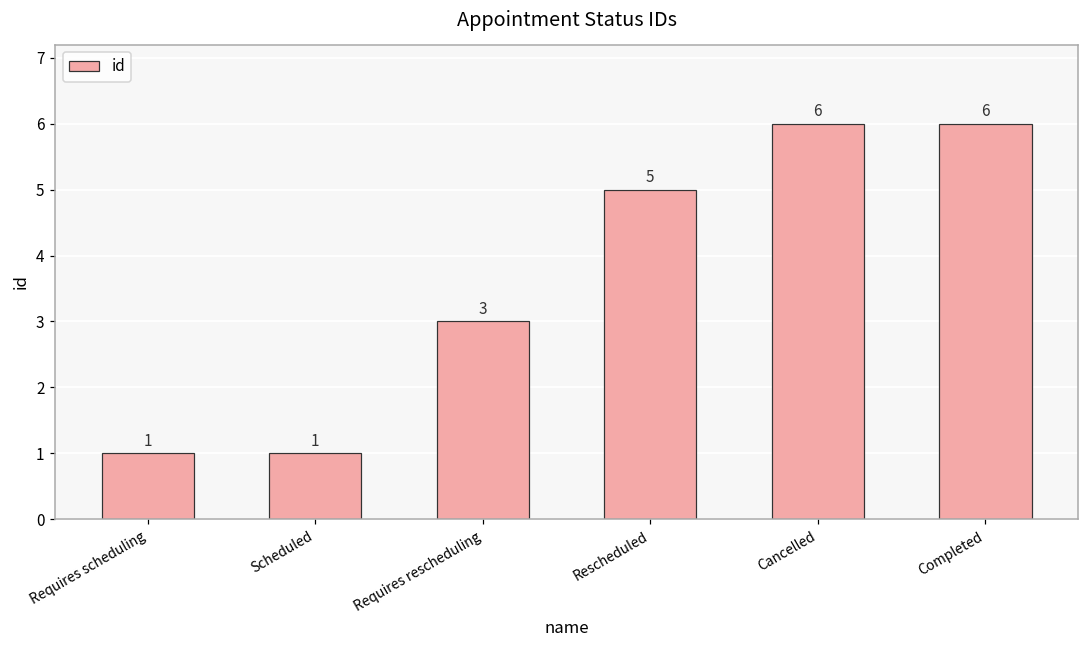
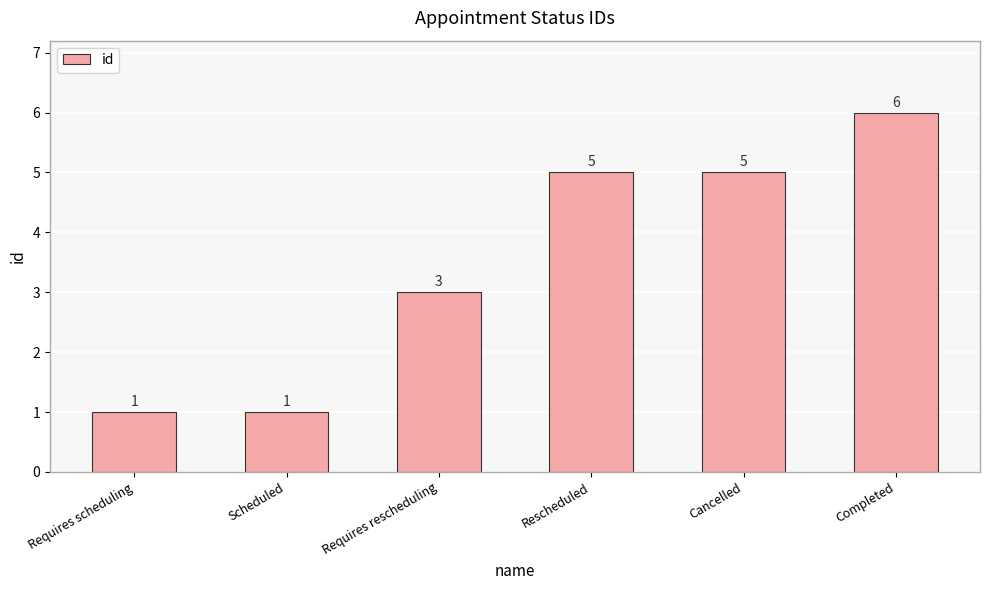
Cancelled: 6 -> 5
